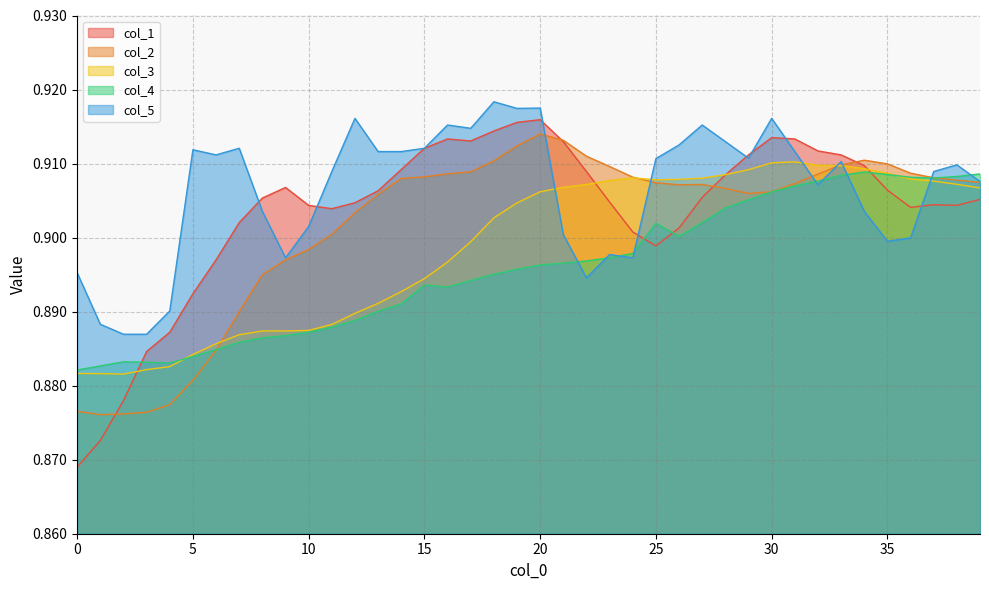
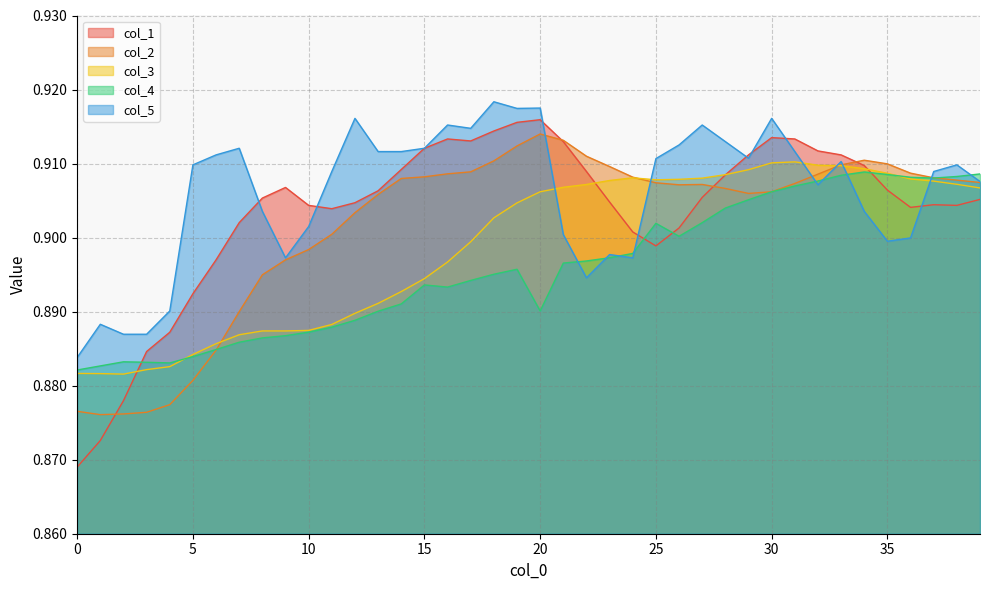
col_5, 0: 0.895 -> 0.884
col_5, 5: 0.912 -> 0.910
col_4, 20: 0.896 -> 0.890
